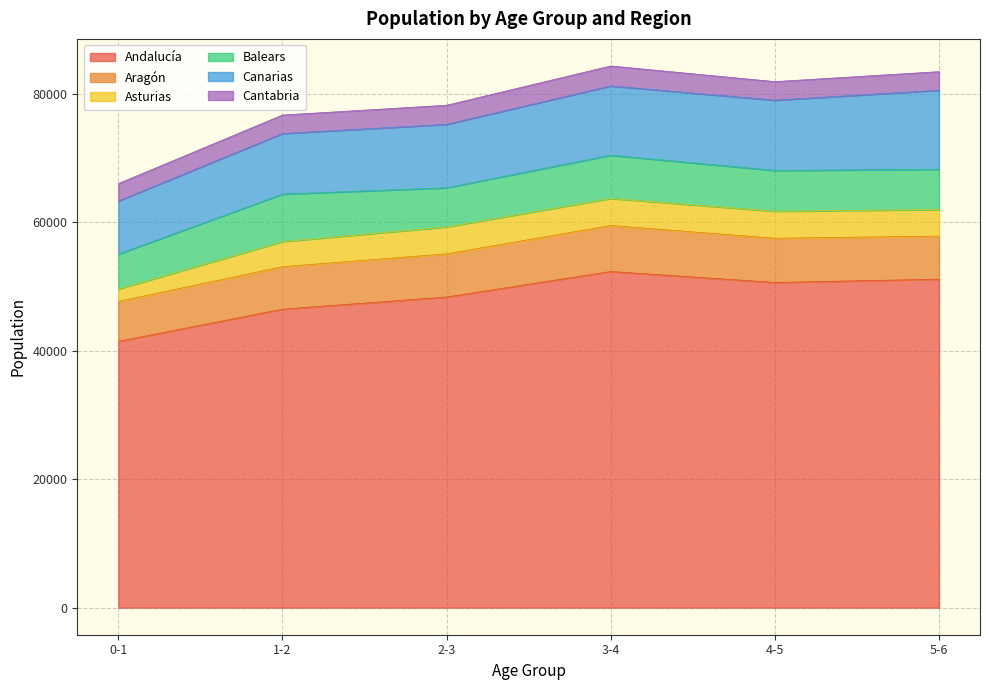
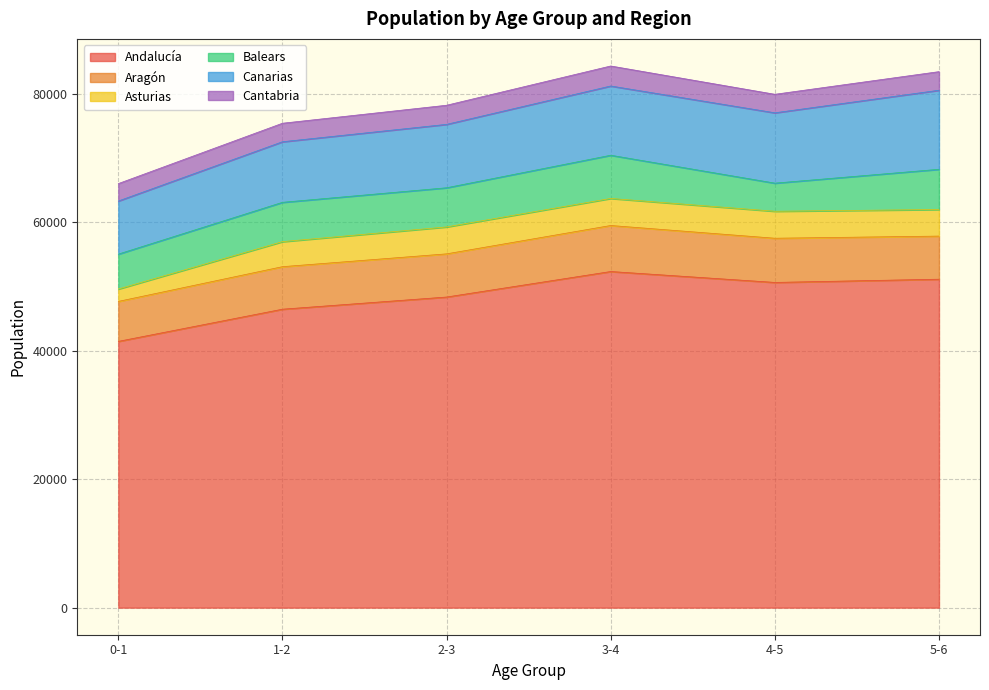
Balears, 1-2: 7000 -> 6000
Balears, 4-5: 6000 -> 4000
